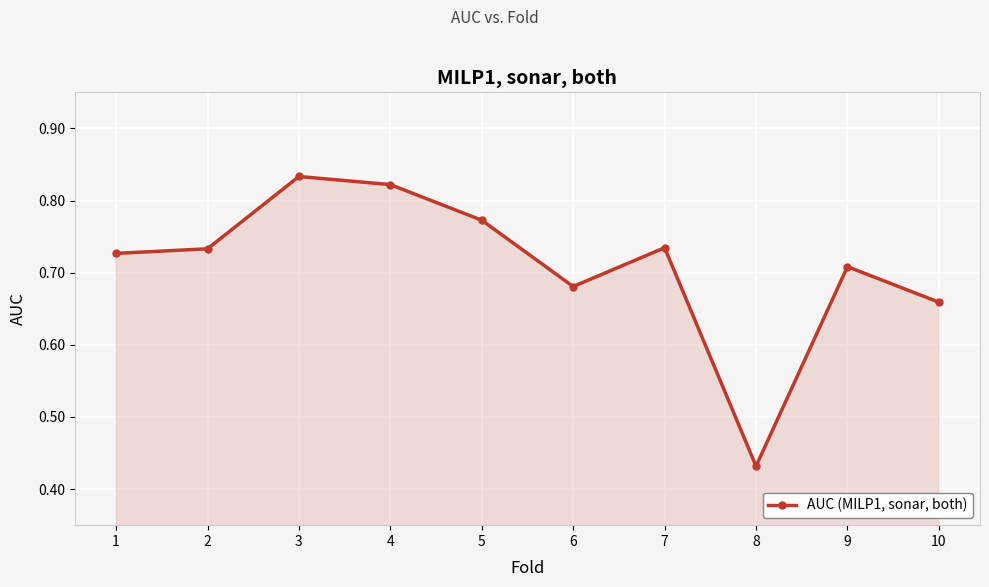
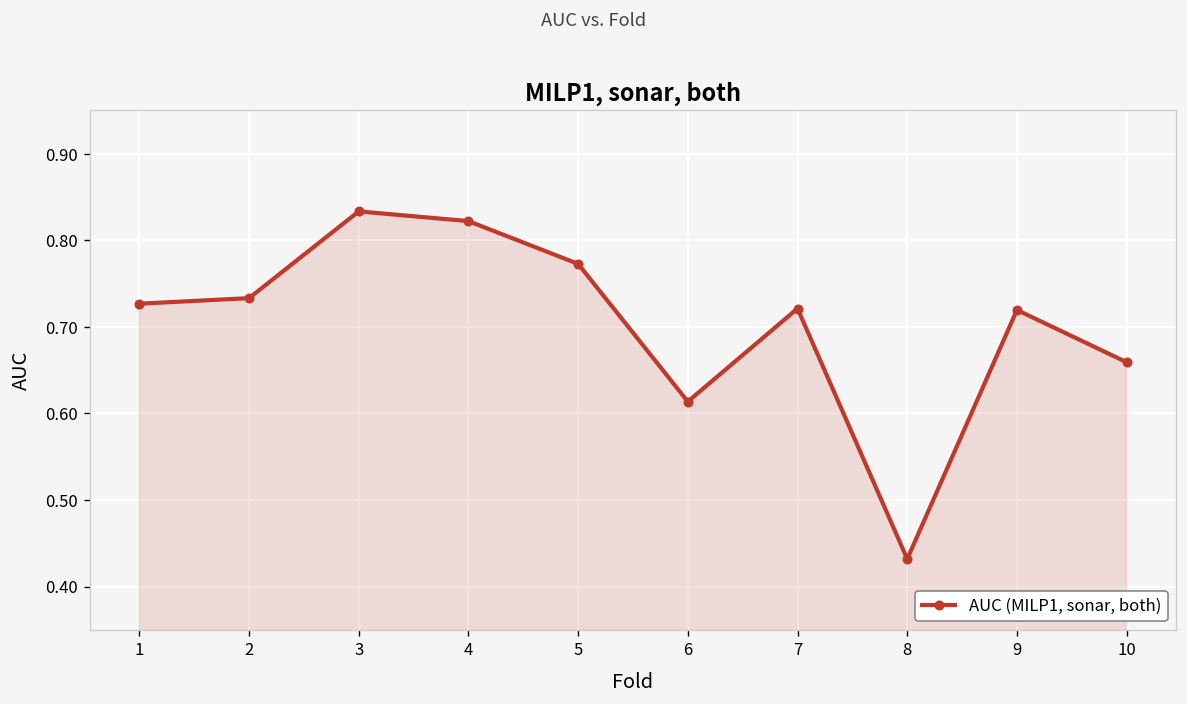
6: 0.68 -> 0.61
7: 0.73 -> 0.72
9: 0.71 -> 0.72
